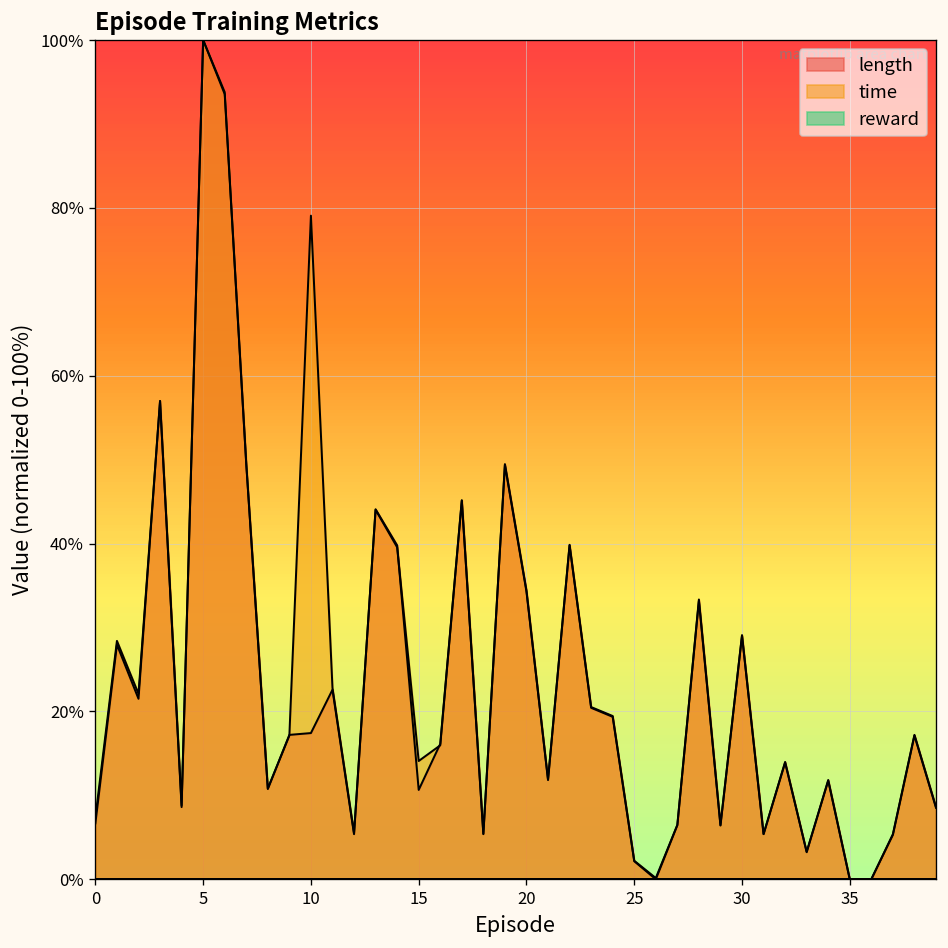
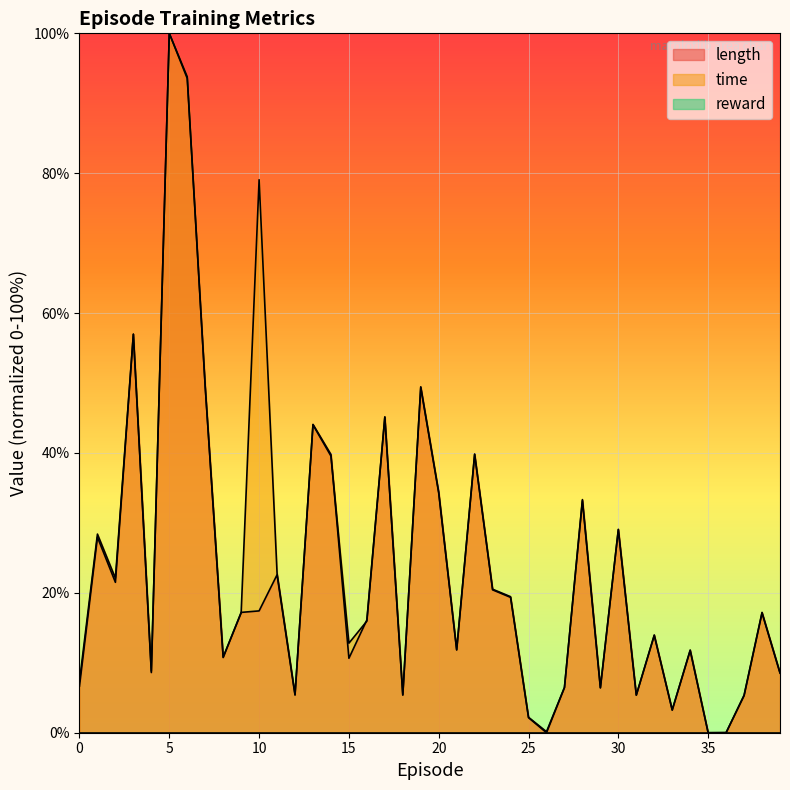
time, 15: 14% -> 13%
